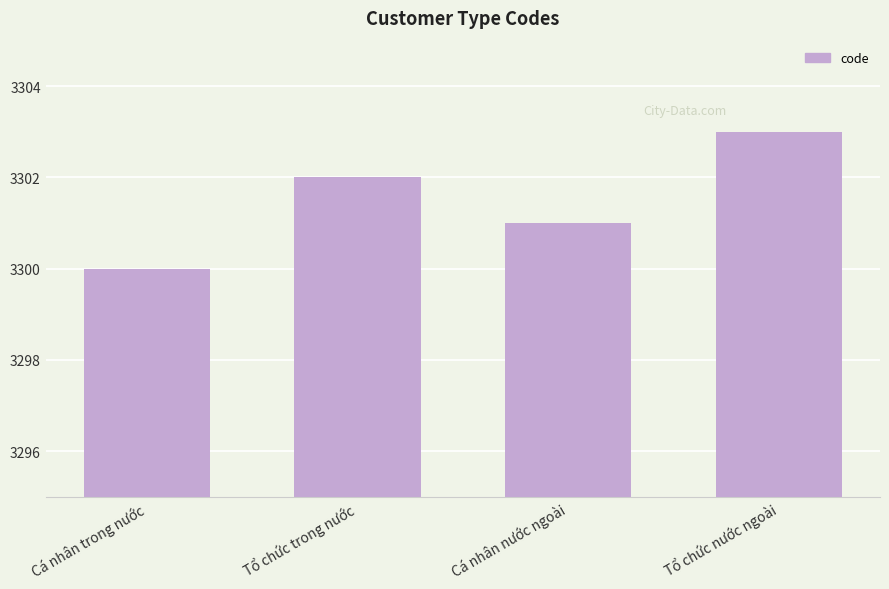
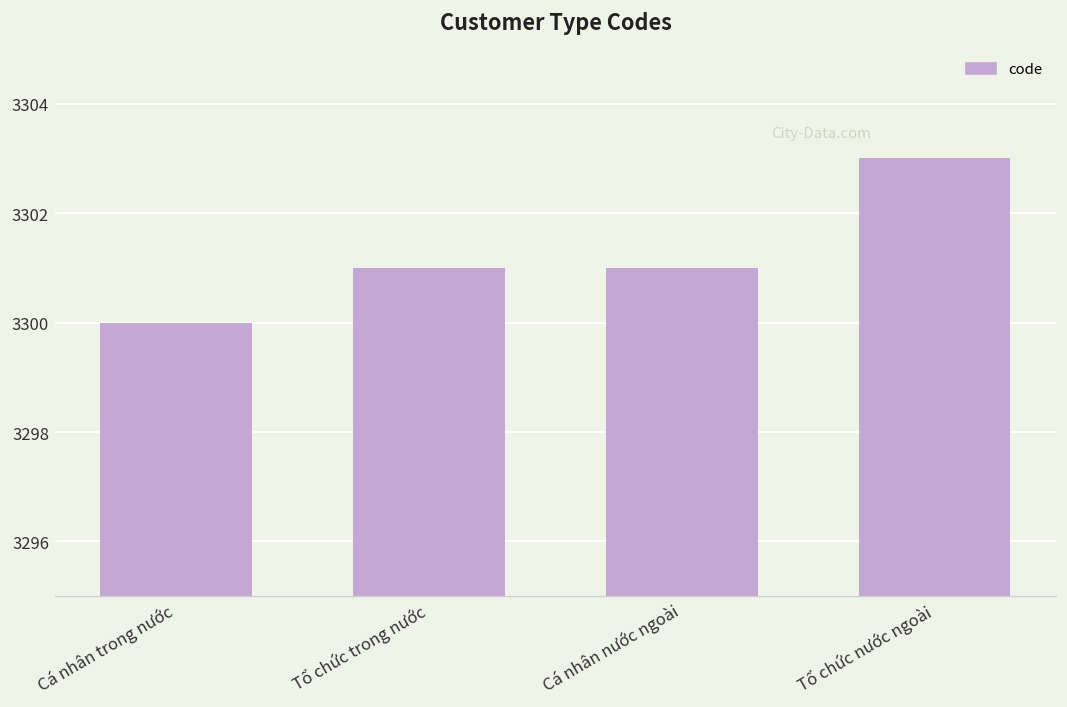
Tổ chức trong nước: 3302 -> 3301
